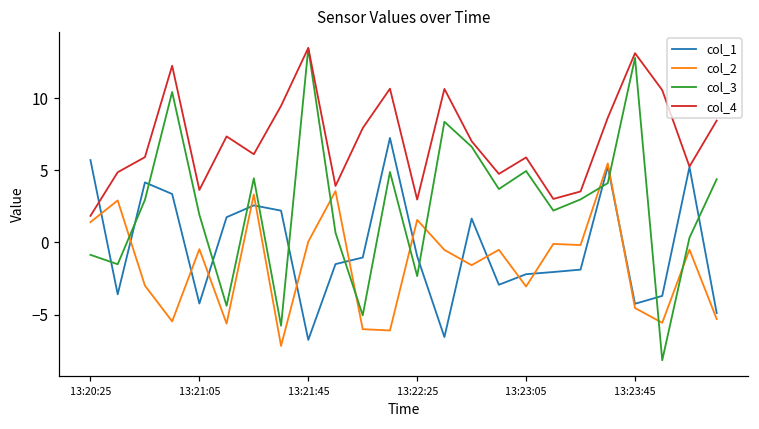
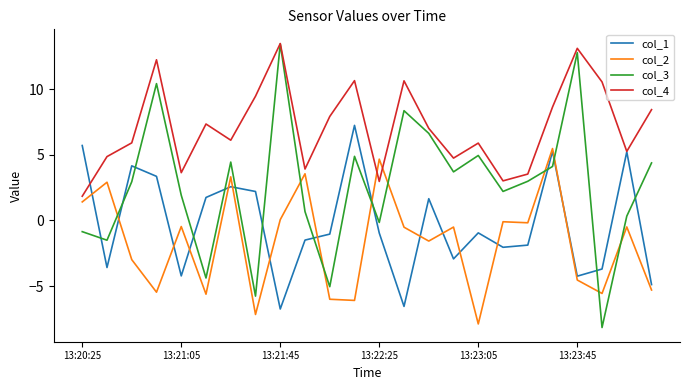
col_2, 13:22:25: 1.6 -> 4.7
col_3, 13:22:25: -2.3 -> -0.2
col_1, 13:23:05: -2.2 -> -1.0
col_2, 13:23:05: -3.1 -> -7.9
